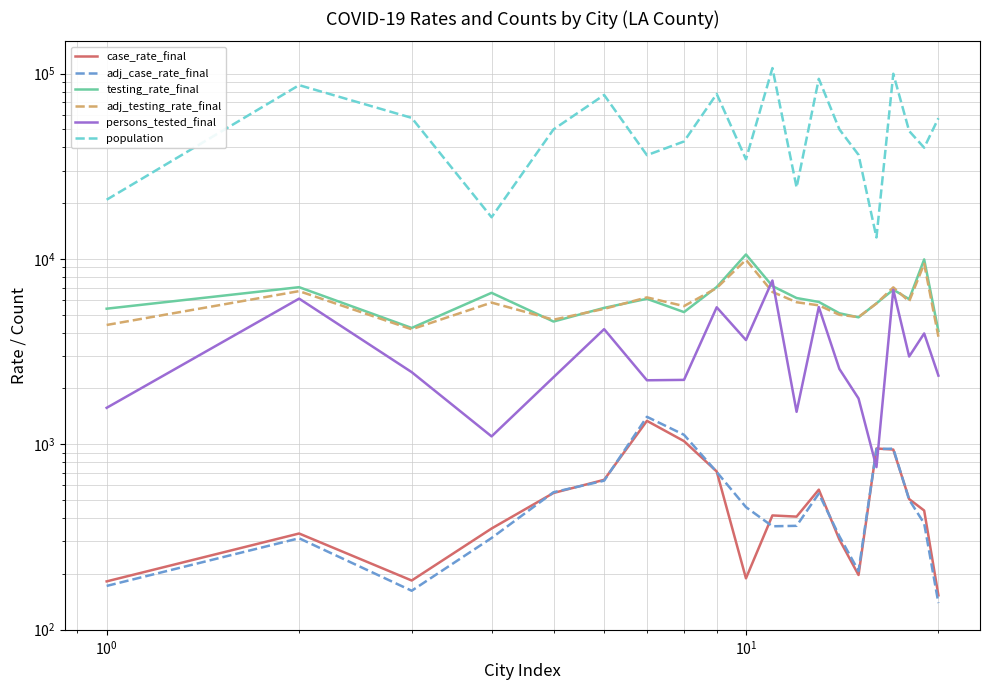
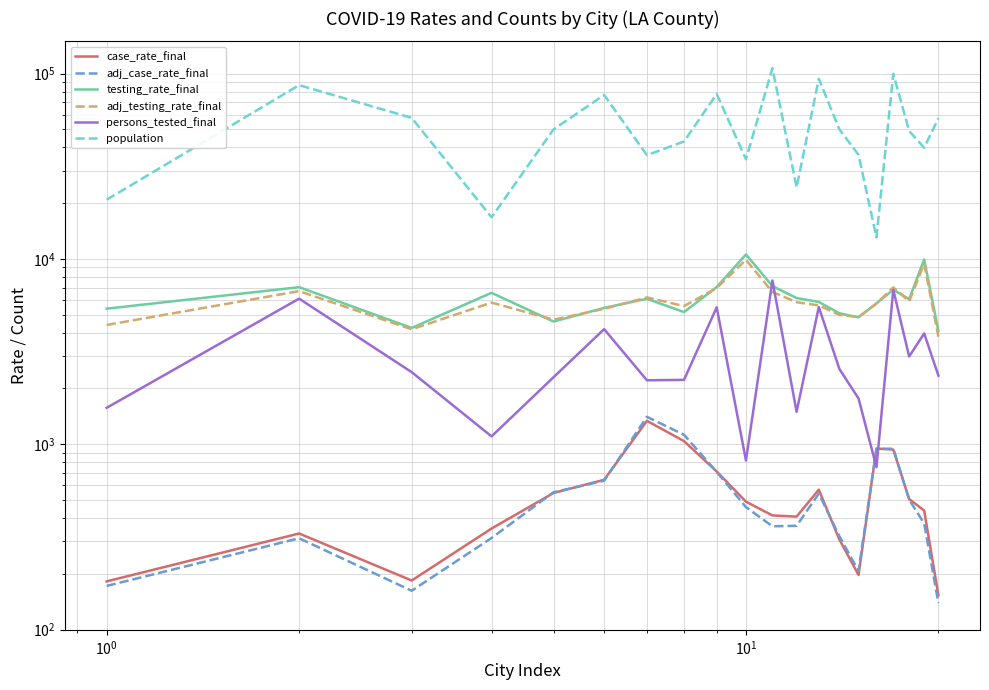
case_rate_final, 10^1: 190 -> 490
persons_tested_final, 10^1: 3700 -> 800
